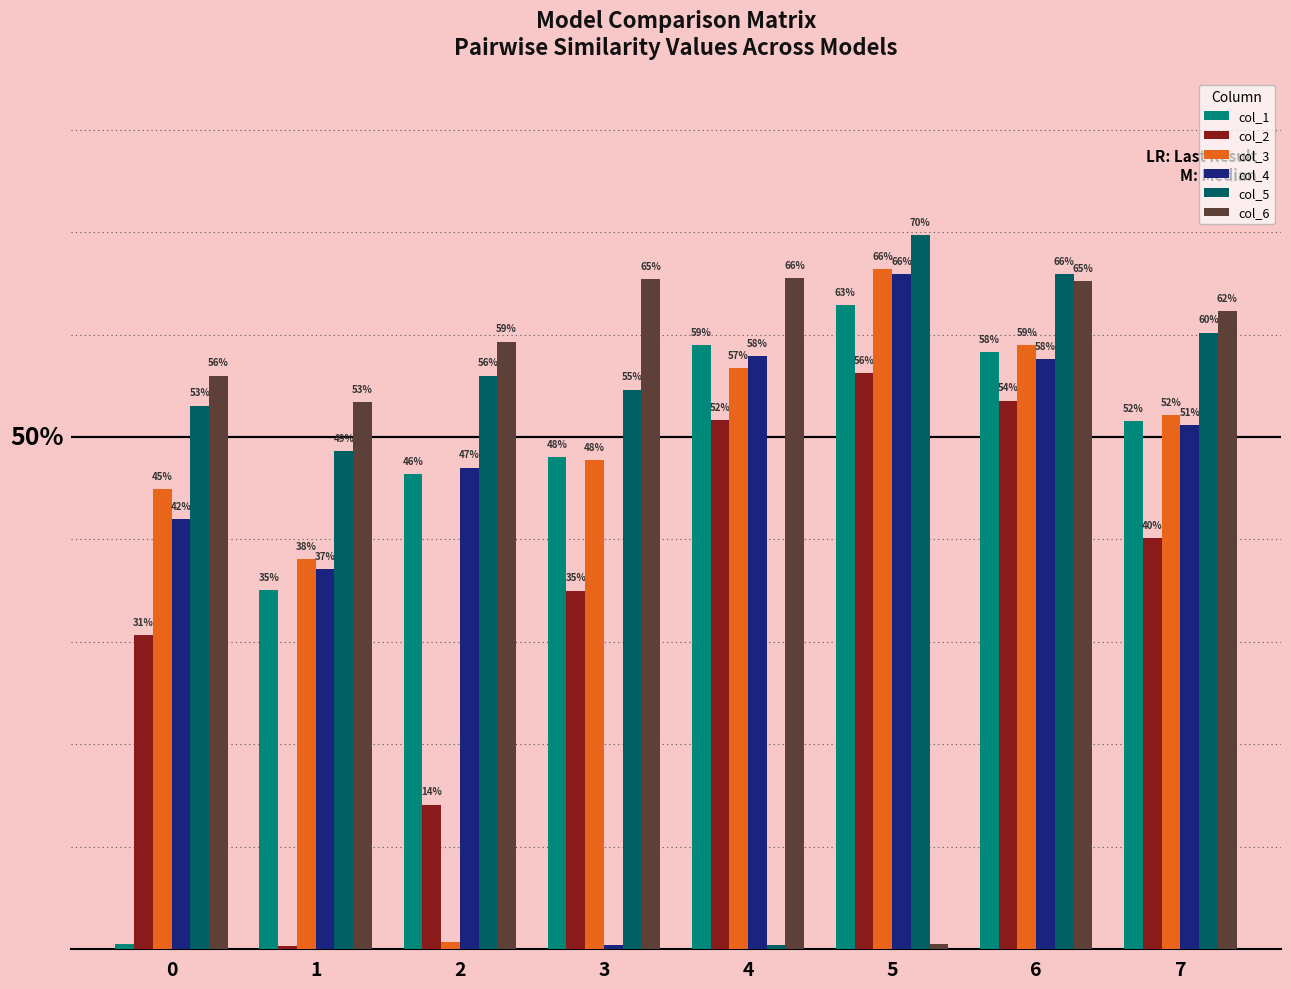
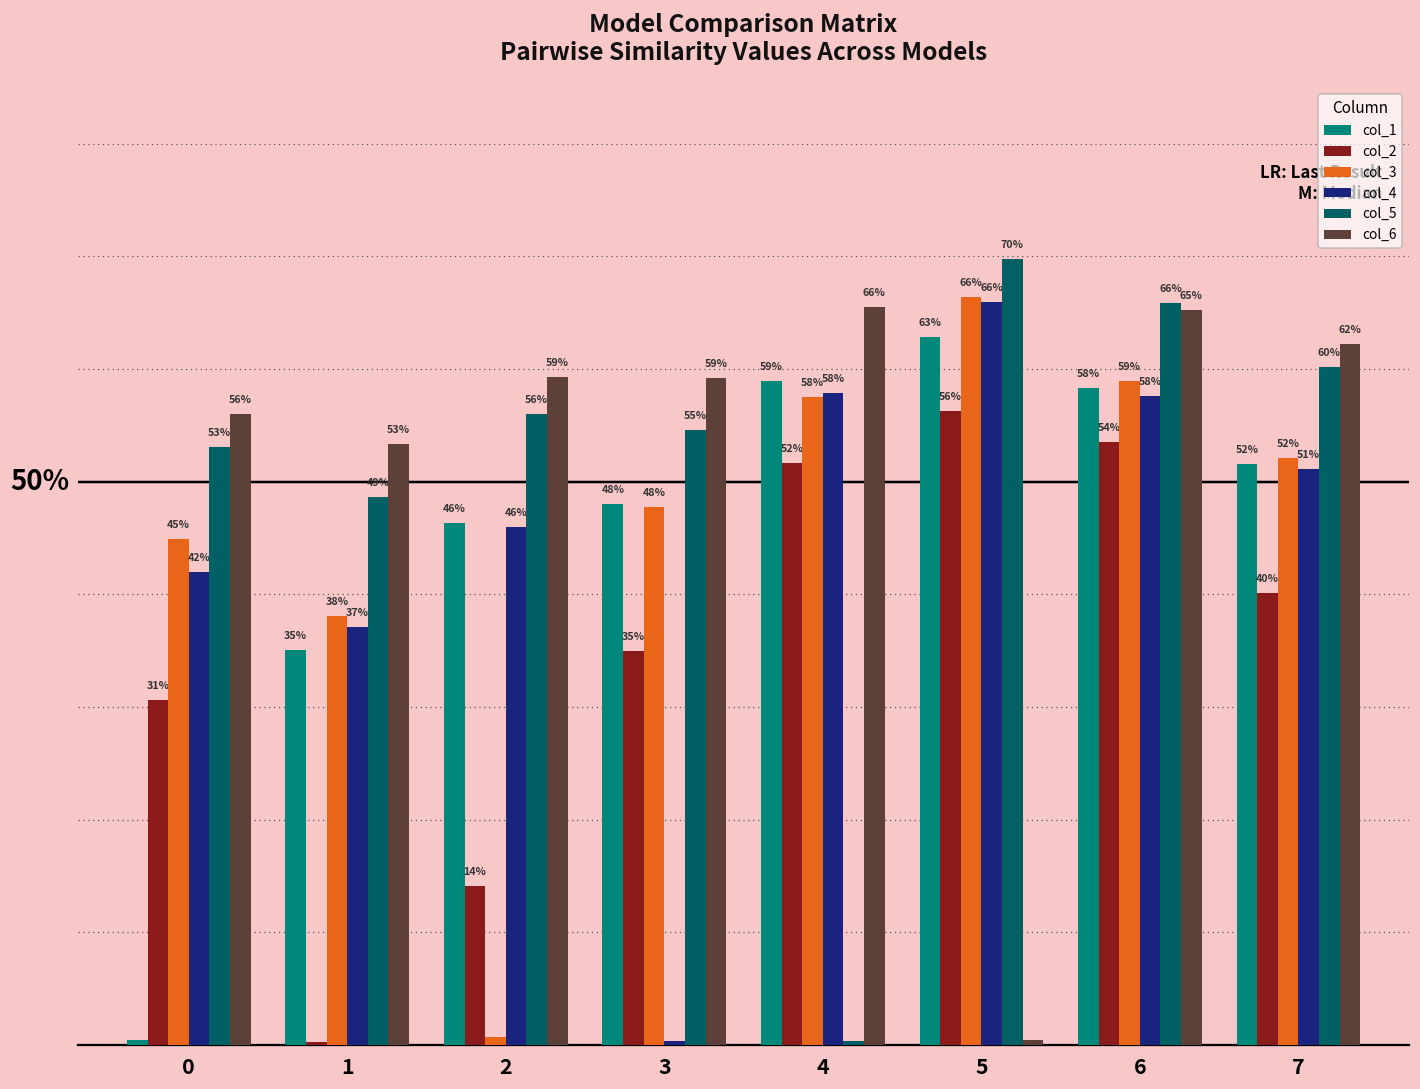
col_4, 2: 47% -> 46%
col_6, 3: 65% -> 59%
col_3, 4: 57% -> 58%
